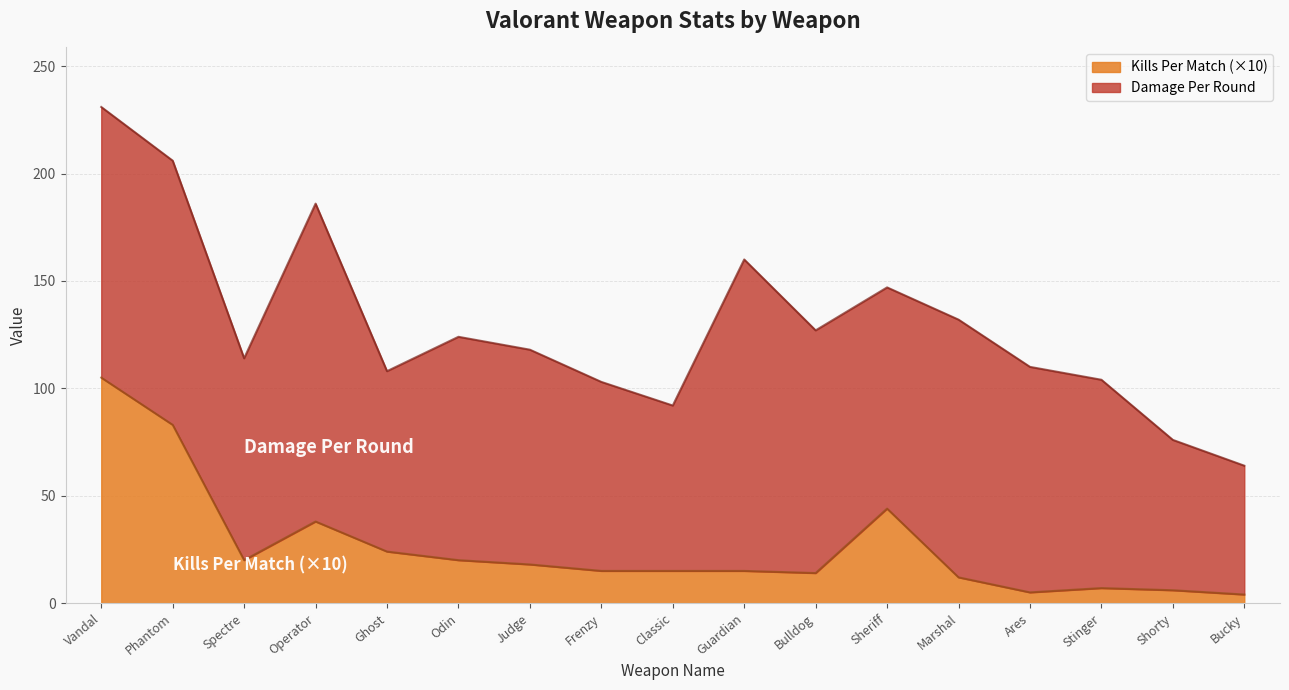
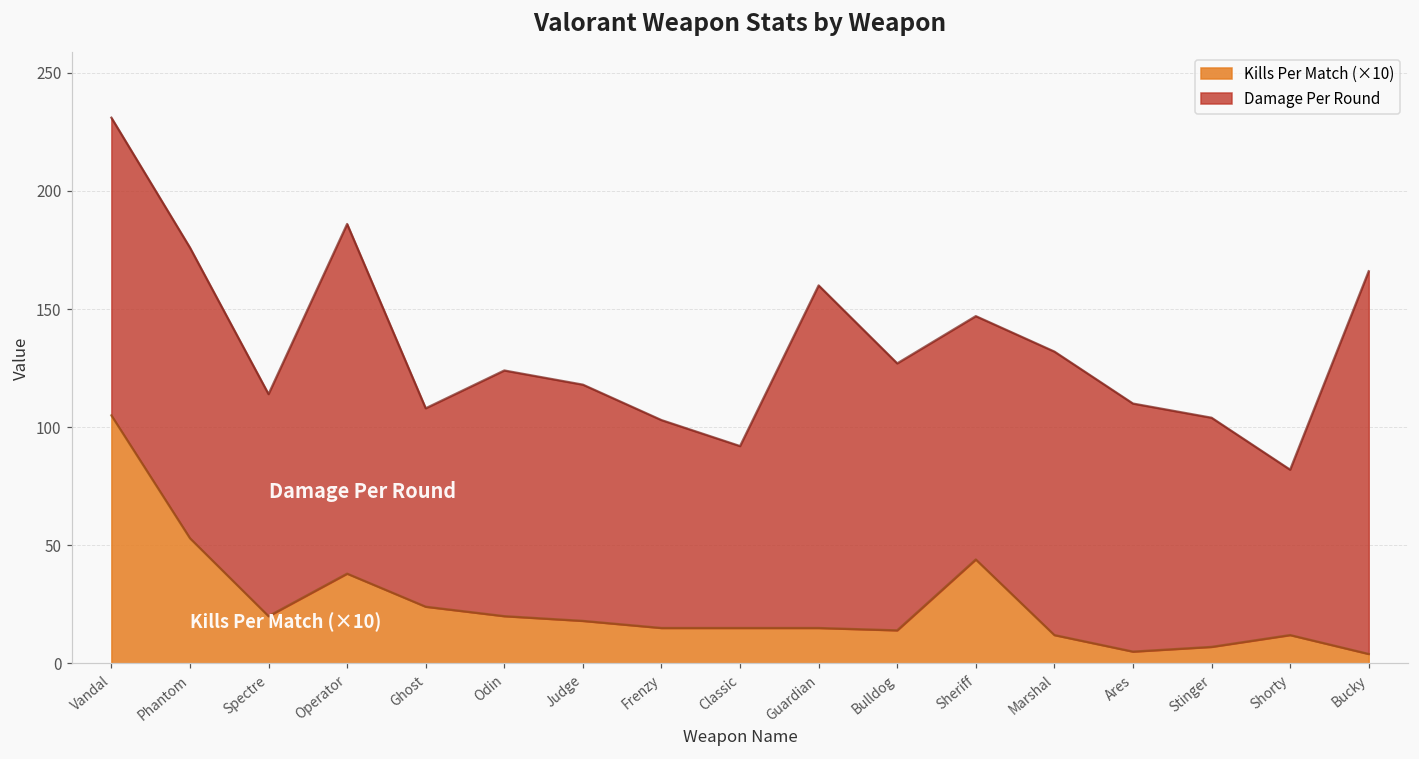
Kills Per Match (×10), Phantom: 83 -> 53
Kills Per Match (×10), Shorty: 6 -> 12
Damage Per Round, Bucky: 60 -> 162
